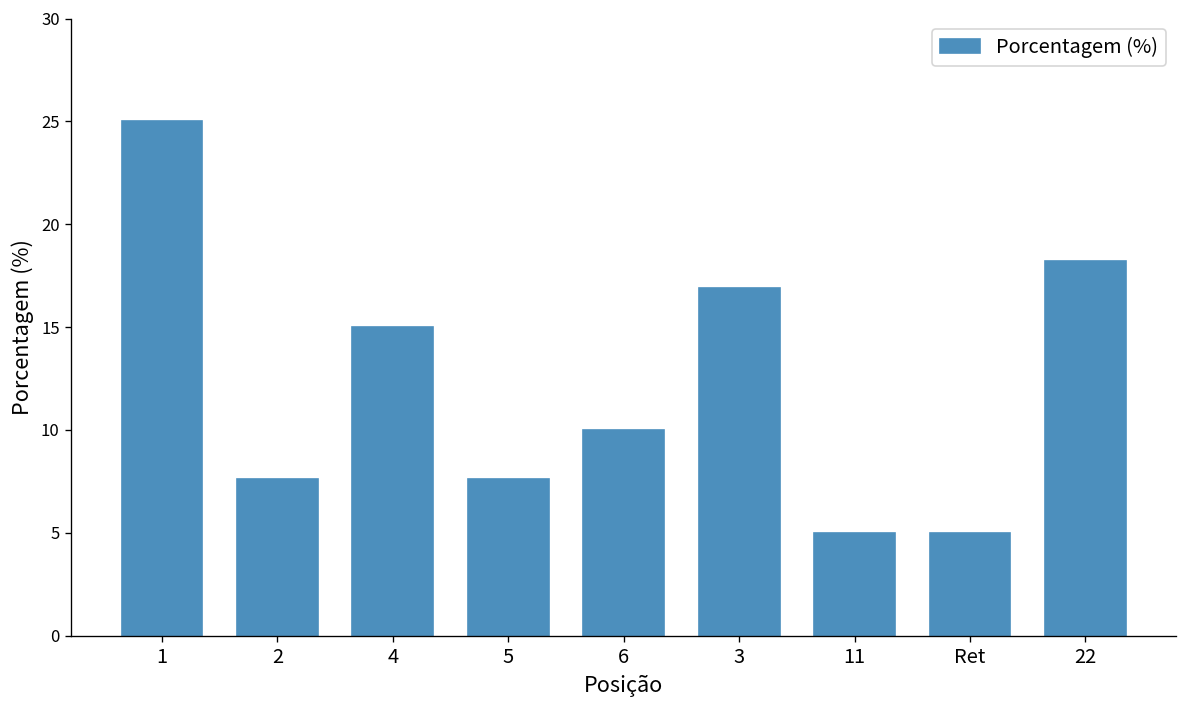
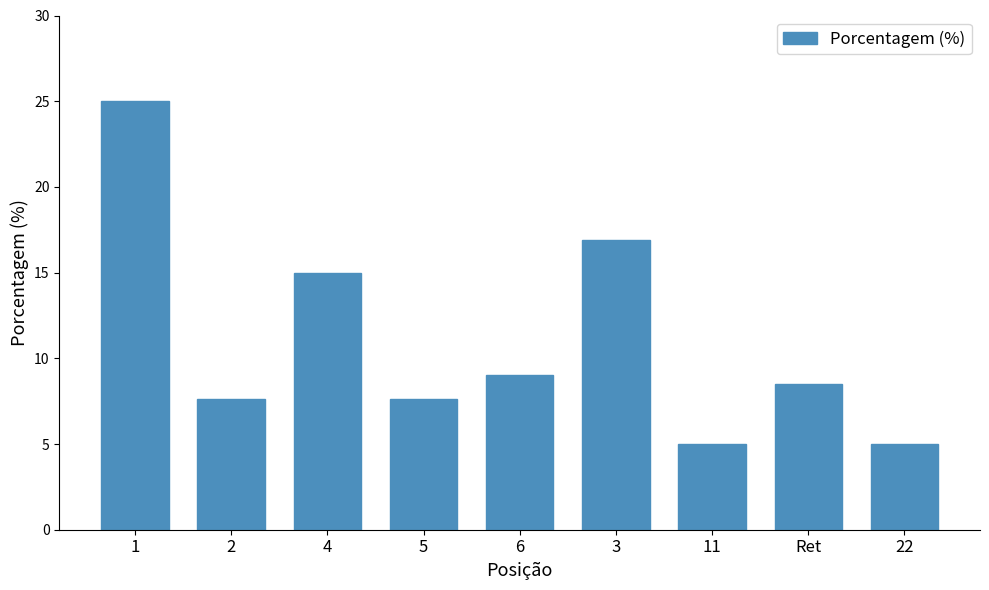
6: 10 -> 9
Ret: 5.0 -> 8.5
22: 18.2 -> 5.0
